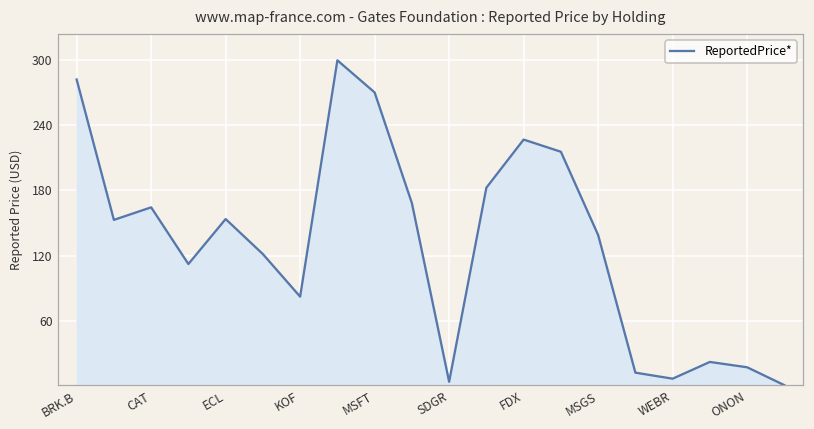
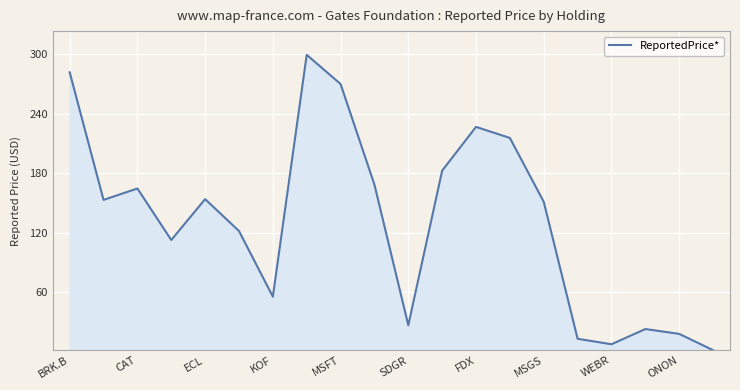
KOF: 80 -> 60
SDGR: 0 -> 30
MSGS: 140 -> 150
